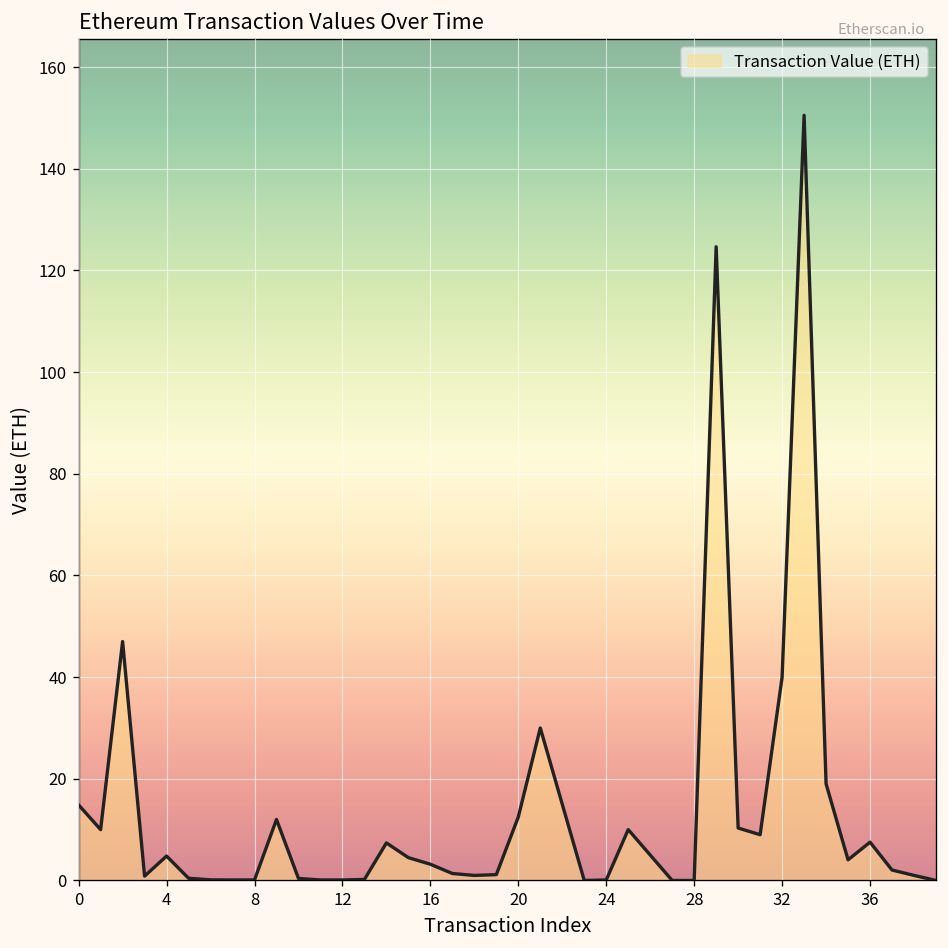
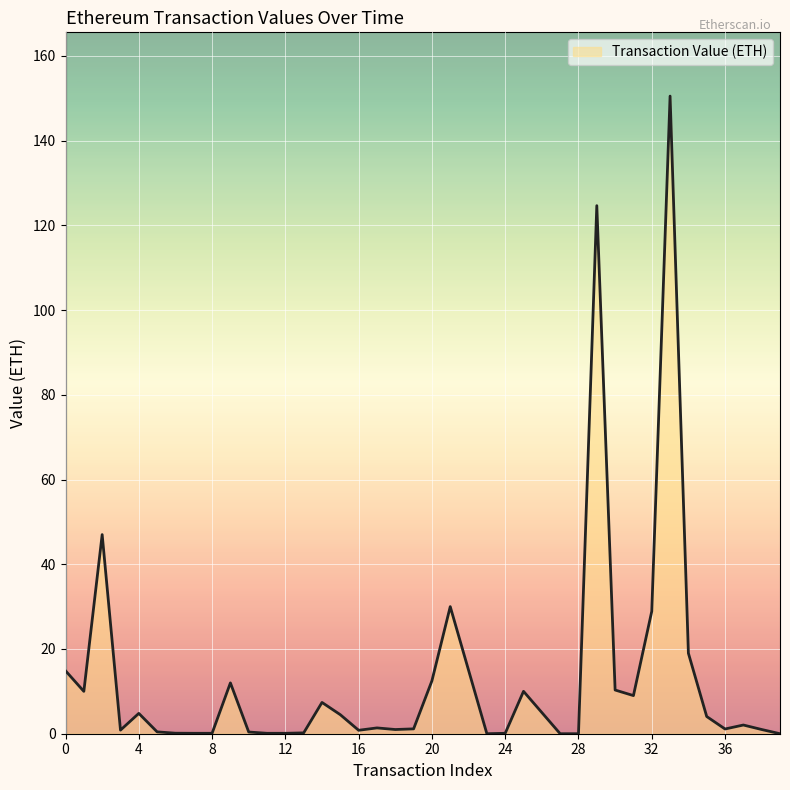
16: 3 -> 1
32: 40 -> 29
36: 8 -> 1
